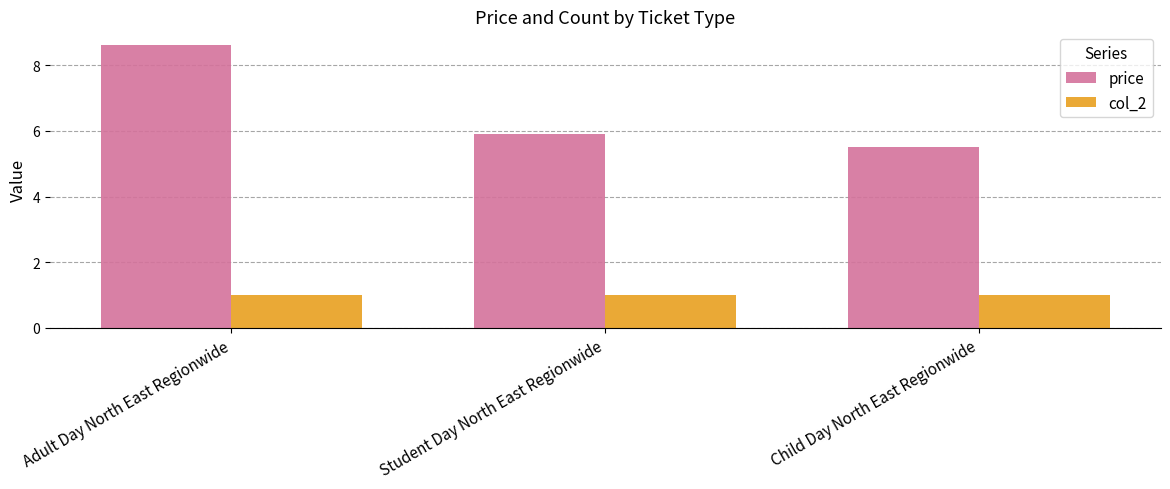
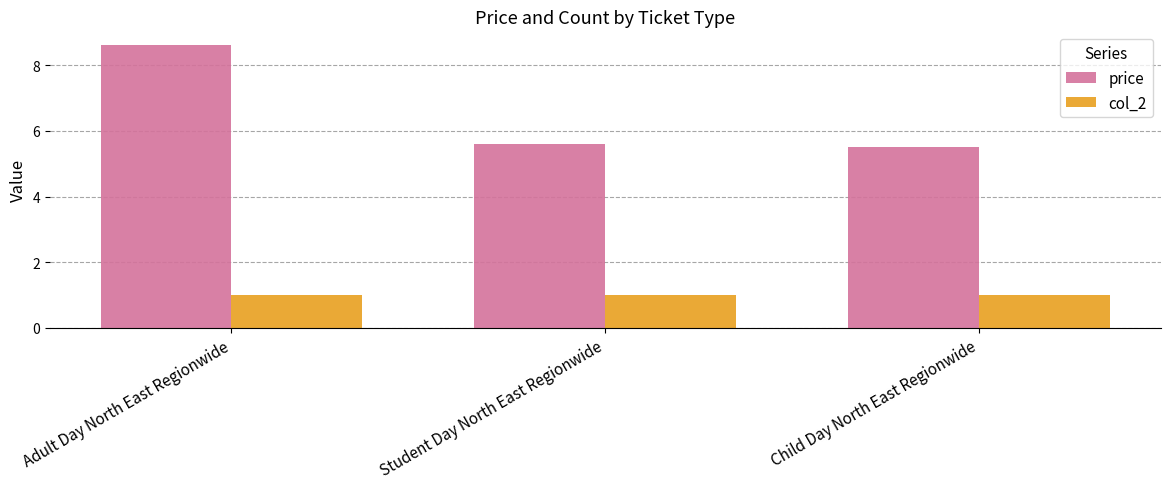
price, Student Day North East Regionwide: 5.9 -> 5.6
